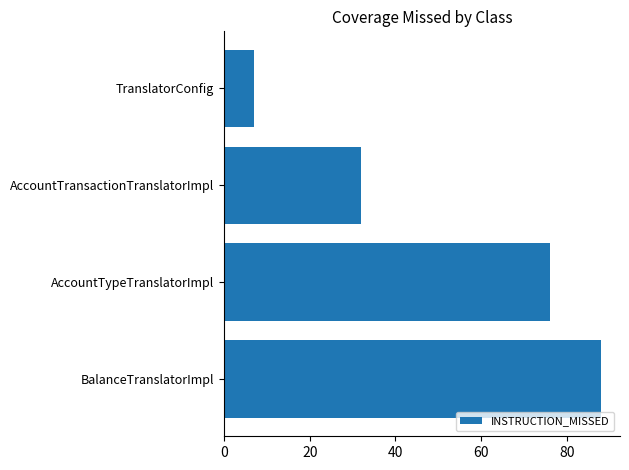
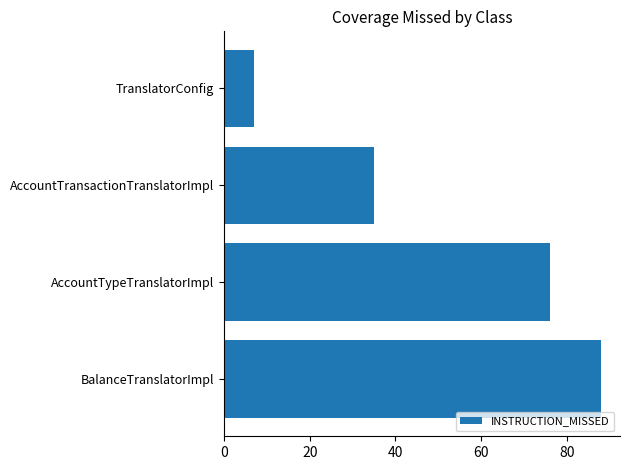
AccountTransactionTranslatorImpl: 32 -> 35
